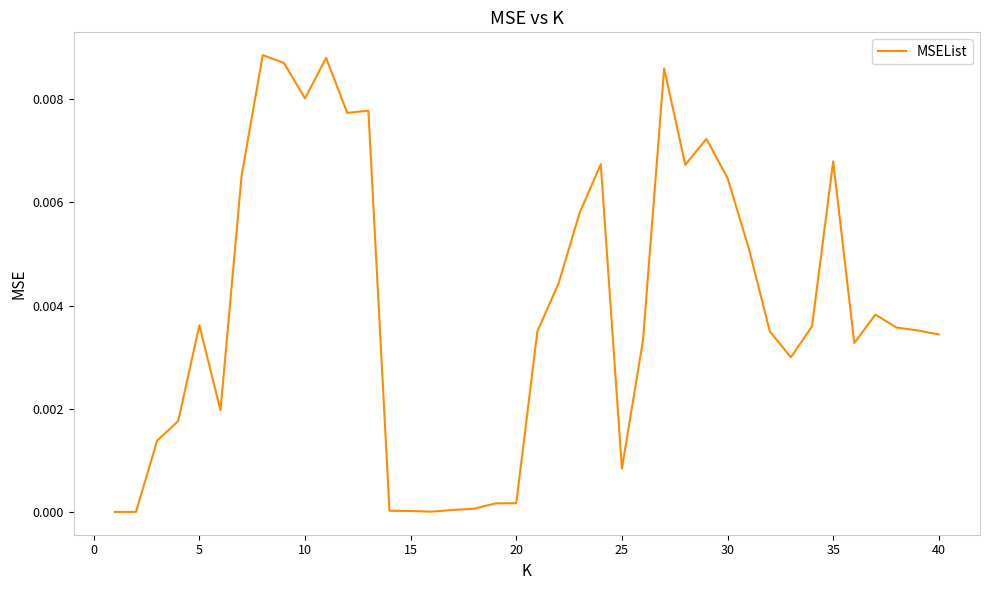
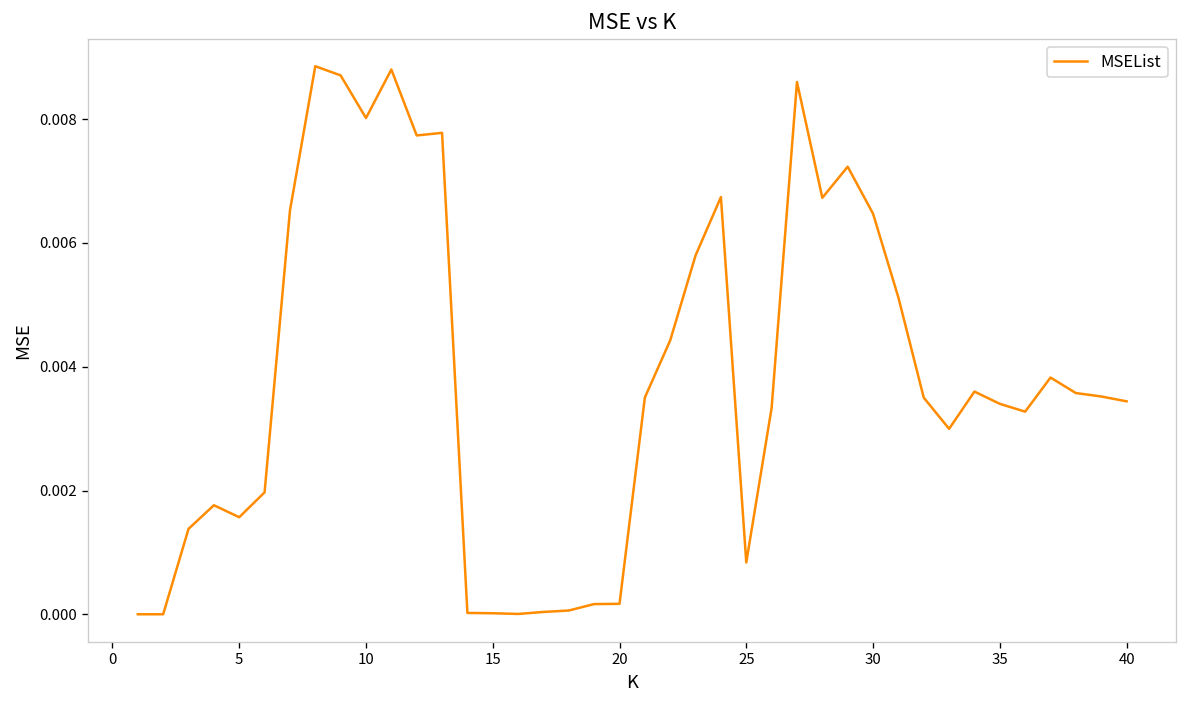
5: 0.0036 -> 0.0016
35: 0.0068 -> 0.0034
